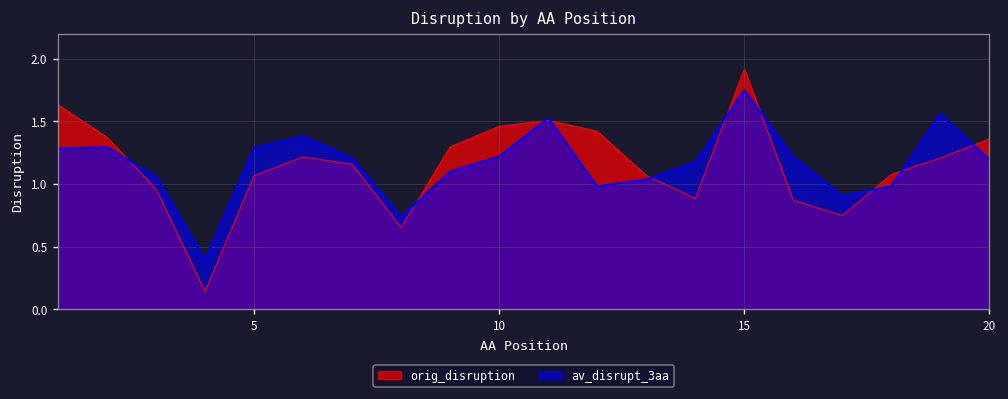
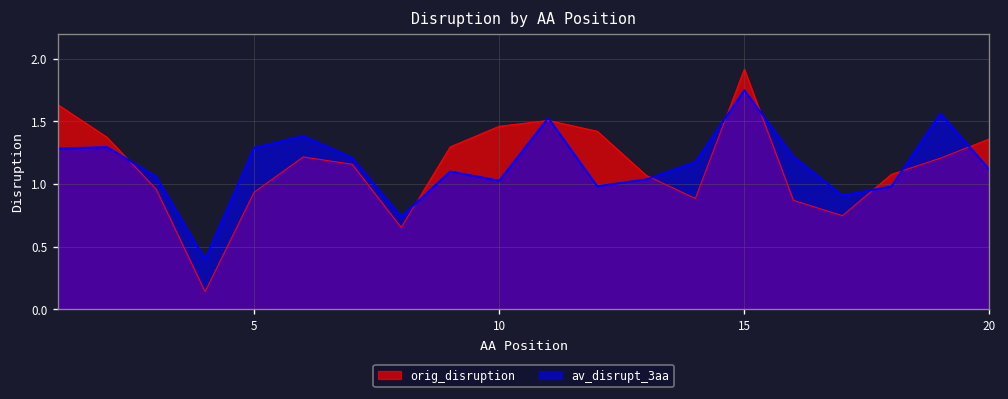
orig_disruption, 5: 1.07 -> 0.93
av_disrupt_3aa, 10: 1.22 -> 1.03
av_disrupt_3aa, 20: 1.19 -> 1.11
